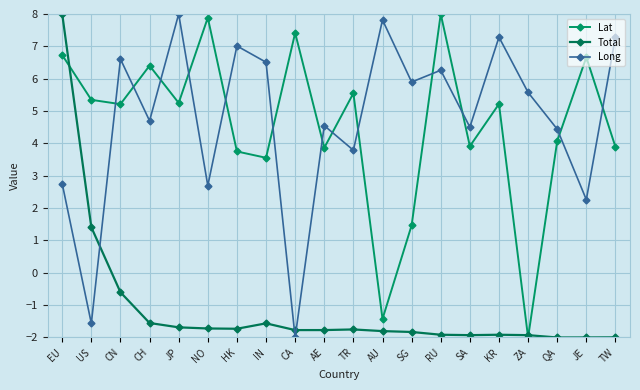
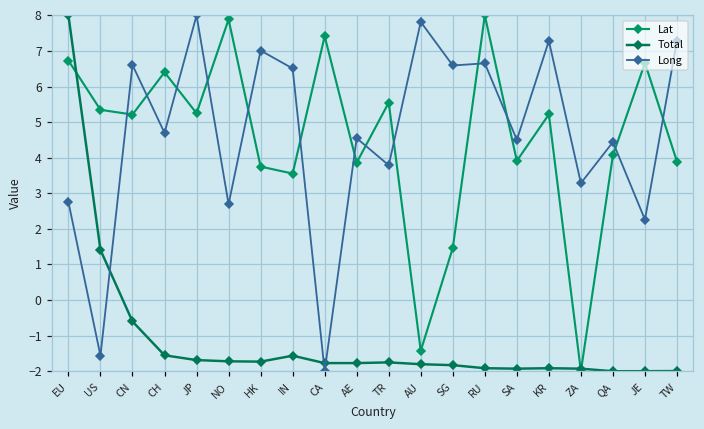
Long, SG: 5.9 -> 6.6
Long, RU: 6.3 -> 6.7
Long, ZA: 5.6 -> 3.3
